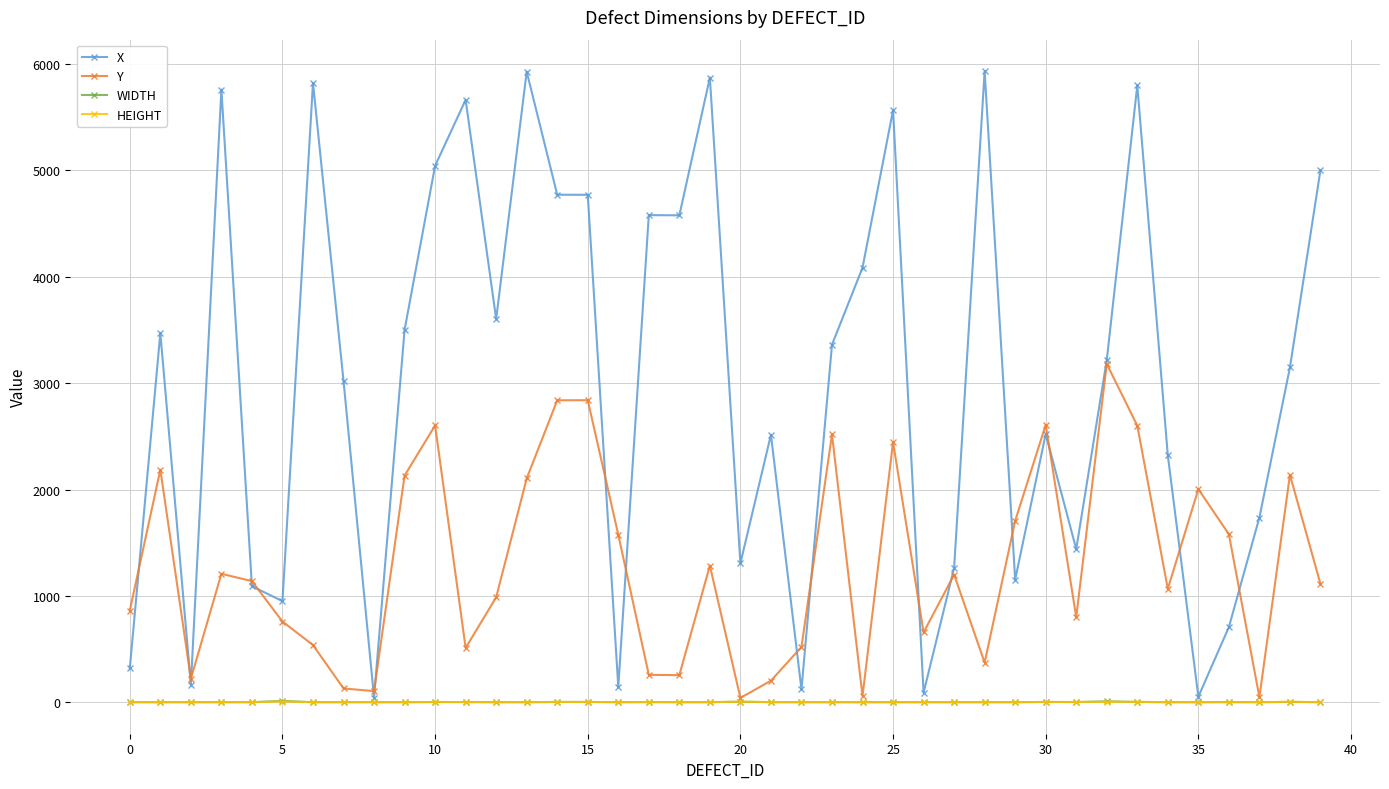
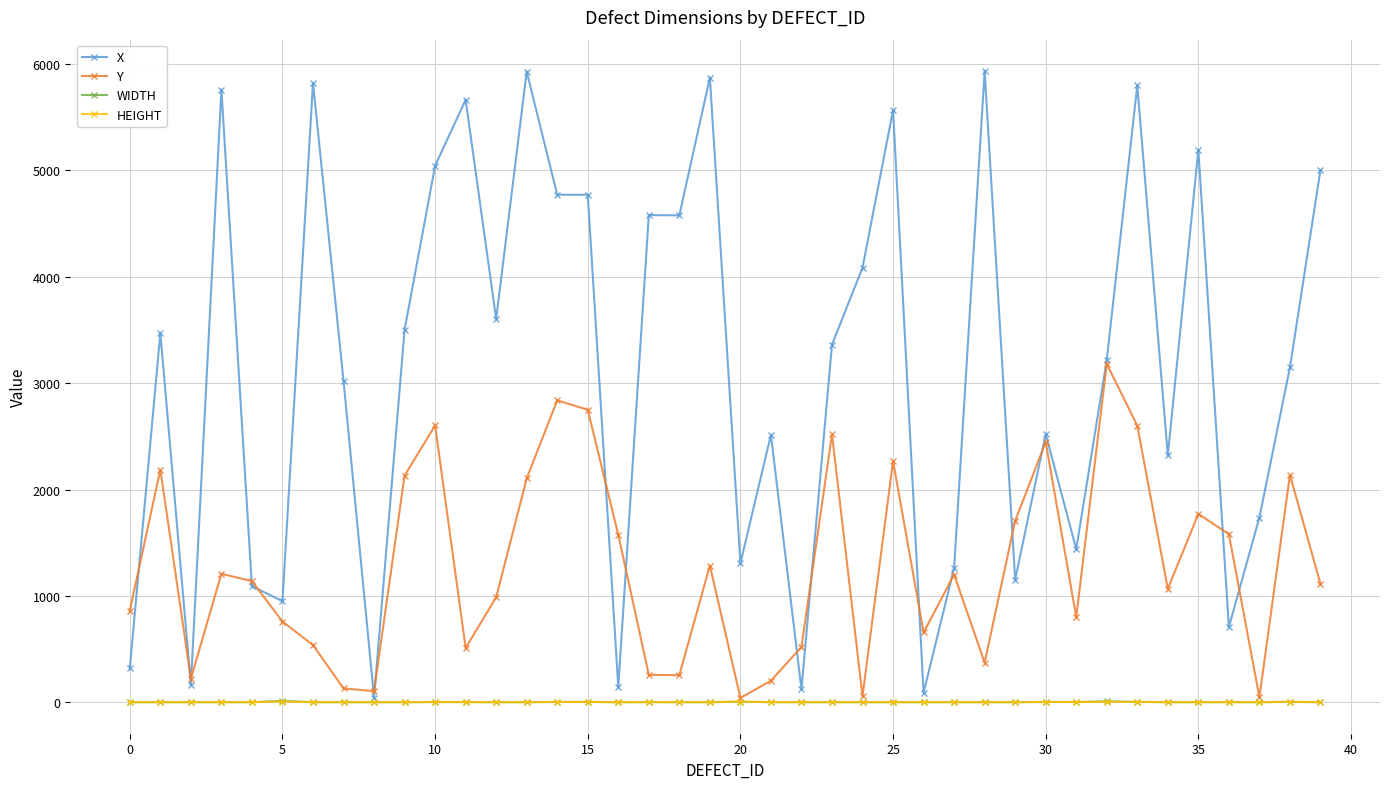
Y, 15: 2840 -> 2750
Y, 25: 2450 -> 2270
Y, 30: 2610 -> 2450
X, 35: 50 -> 5190
Y, 35: 2000 -> 1770
